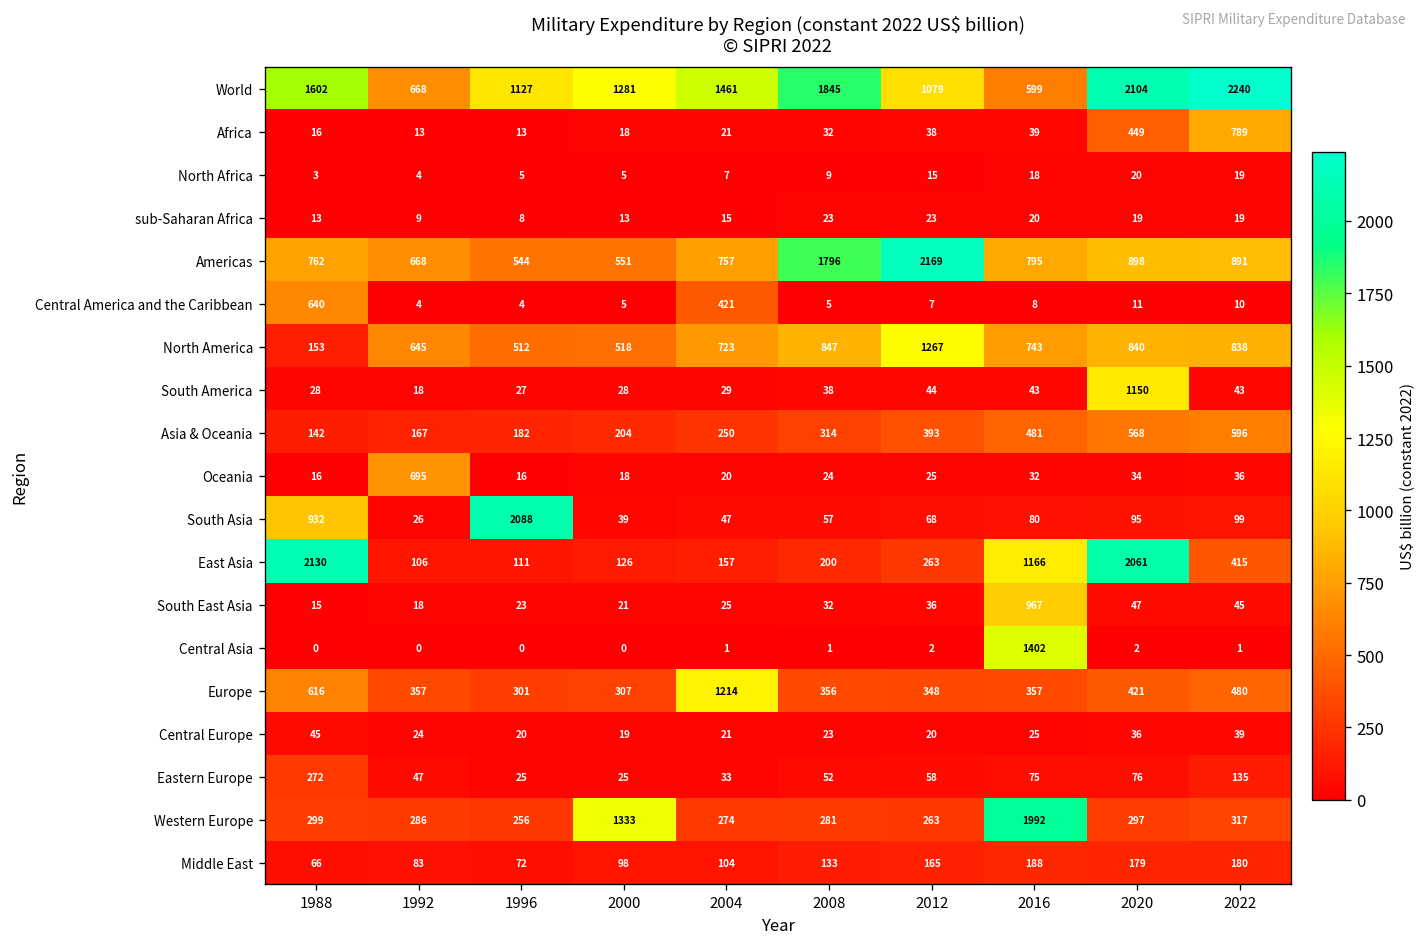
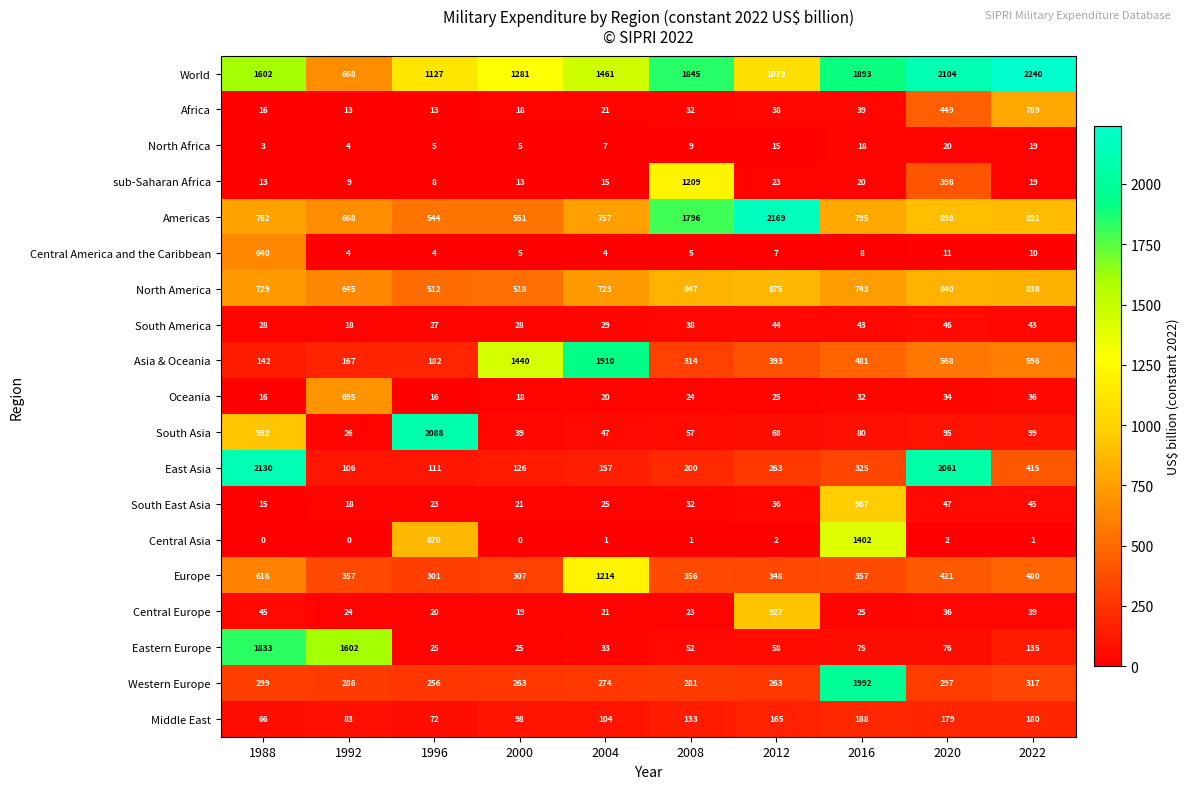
World, 2016: 599 -> 1893
sub-Saharan Africa, 2008: 23 -> 1209
sub-Saharan Africa, 2020: 19 -> 398
Central America and the Caribbean, 2004: 421 -> 4
North America, 1988: 153 -> 729
North America, 2012: 1267 -> 875
South America, 2020: 1150 -> 46
Asia & Oceania, 2000: 204 -> 1440
Asia & Oceania, 2004: 250 -> 1910
East Asia, 2016: 1166 -> 325
Central Asia, 1996: 0 -> 870
Central Europe, 2012: 20 -> 927
Eastern Europe, 1988: 272 -> 1833
Eastern Europe, 1992: 47 -> 1602
Western Europe, 2000: 1333 -> 263
